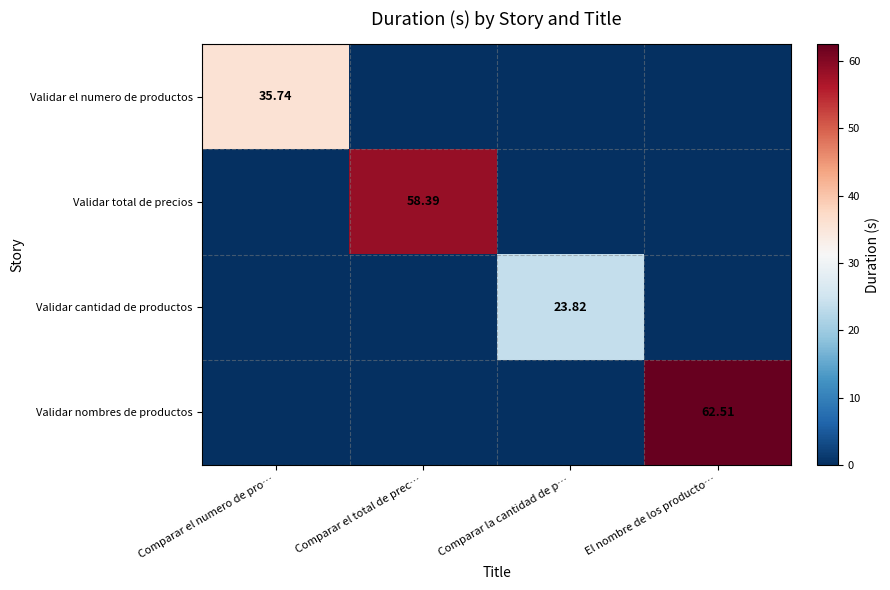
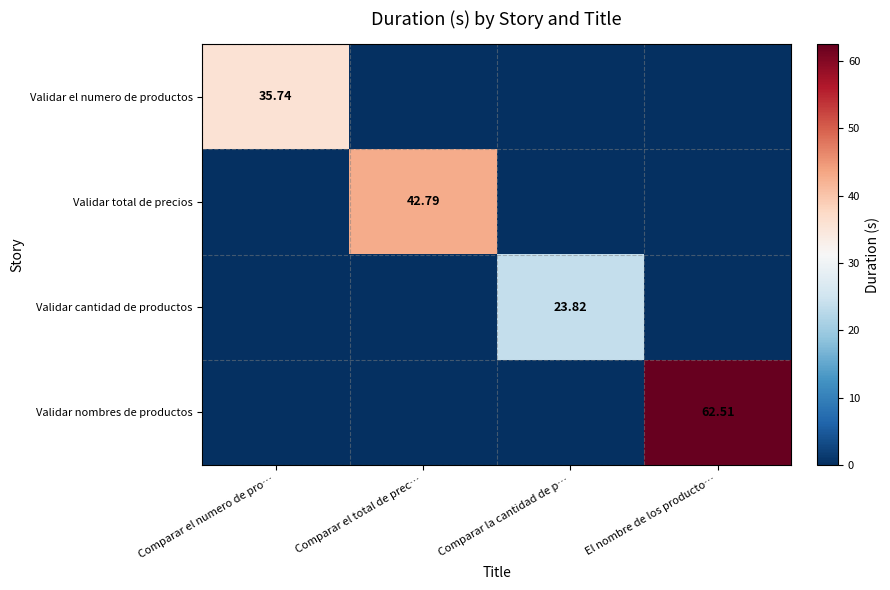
Validar total de precios, Comparar el total de prec…: 58.39 -> 42.79
